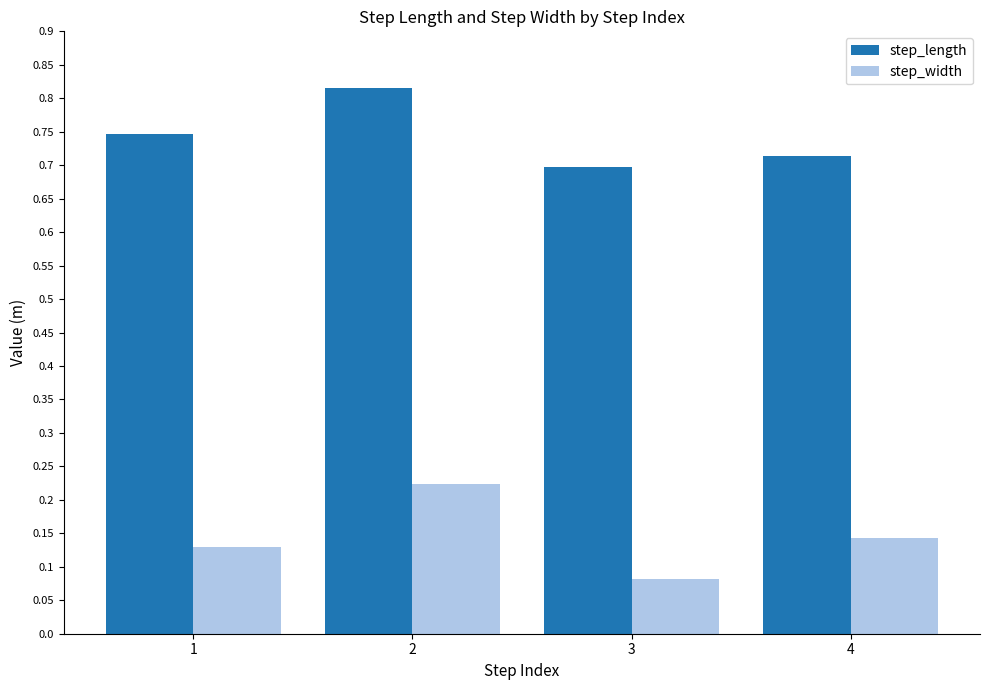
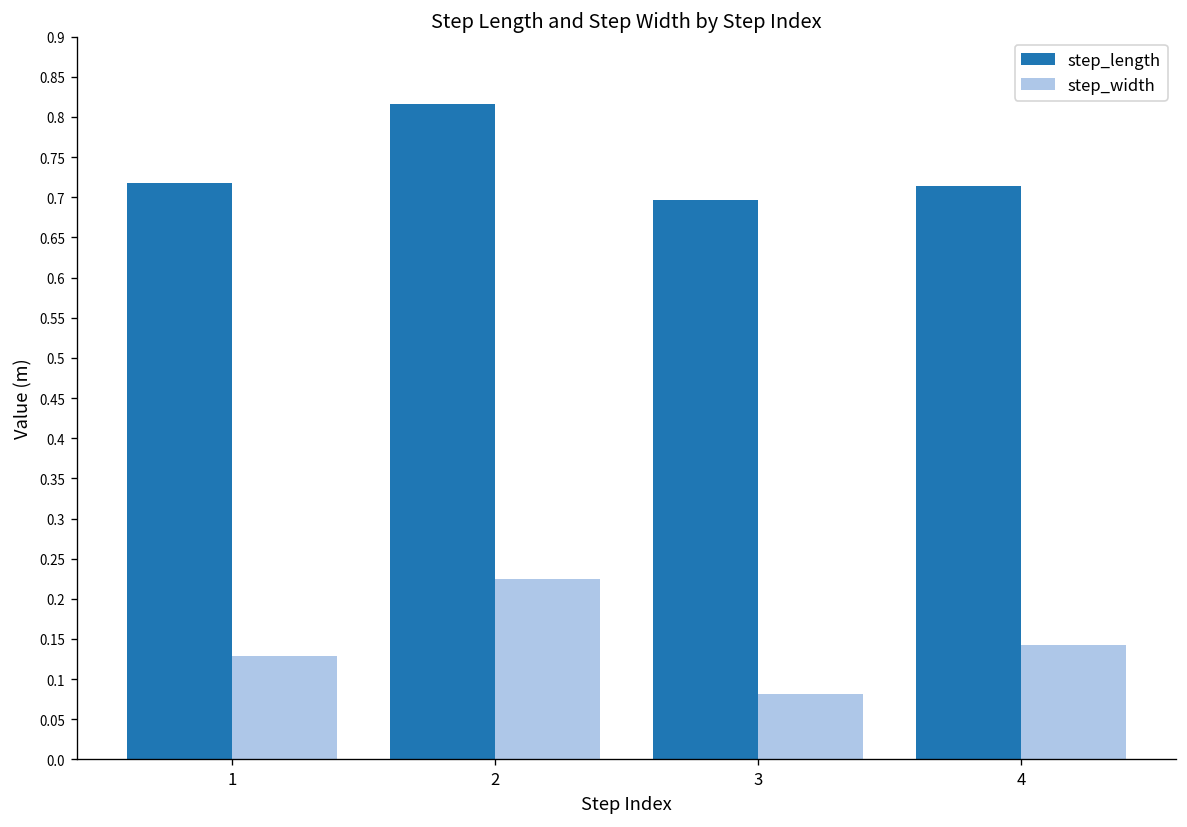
step_length, 1: 0.75 -> 0.72
